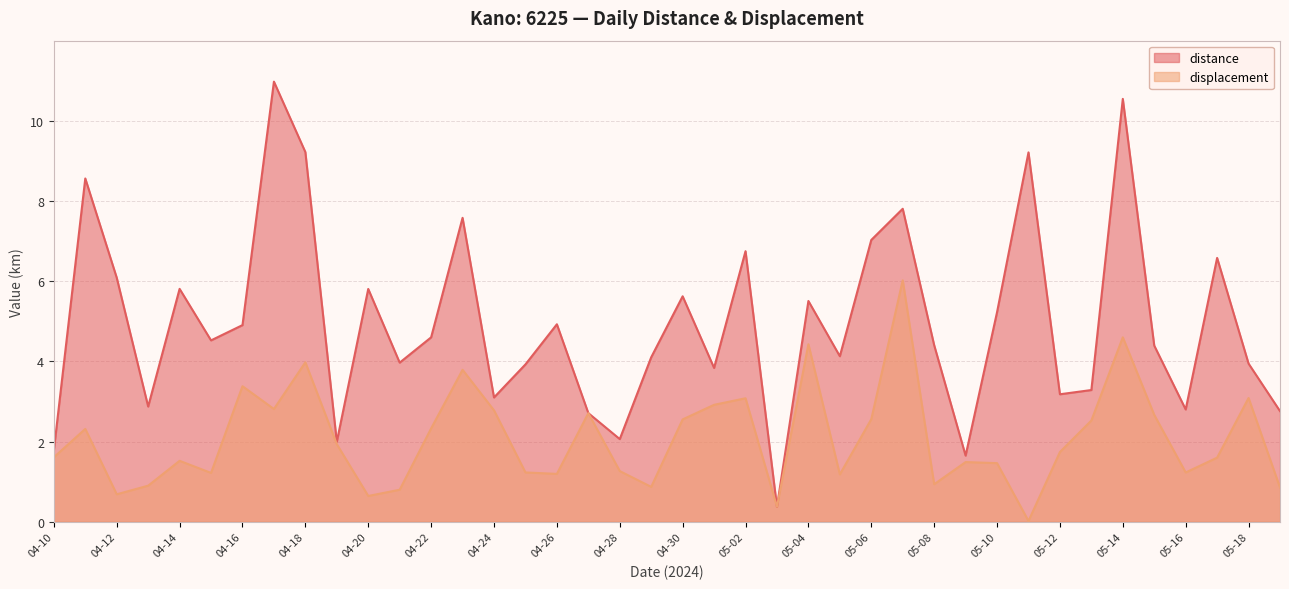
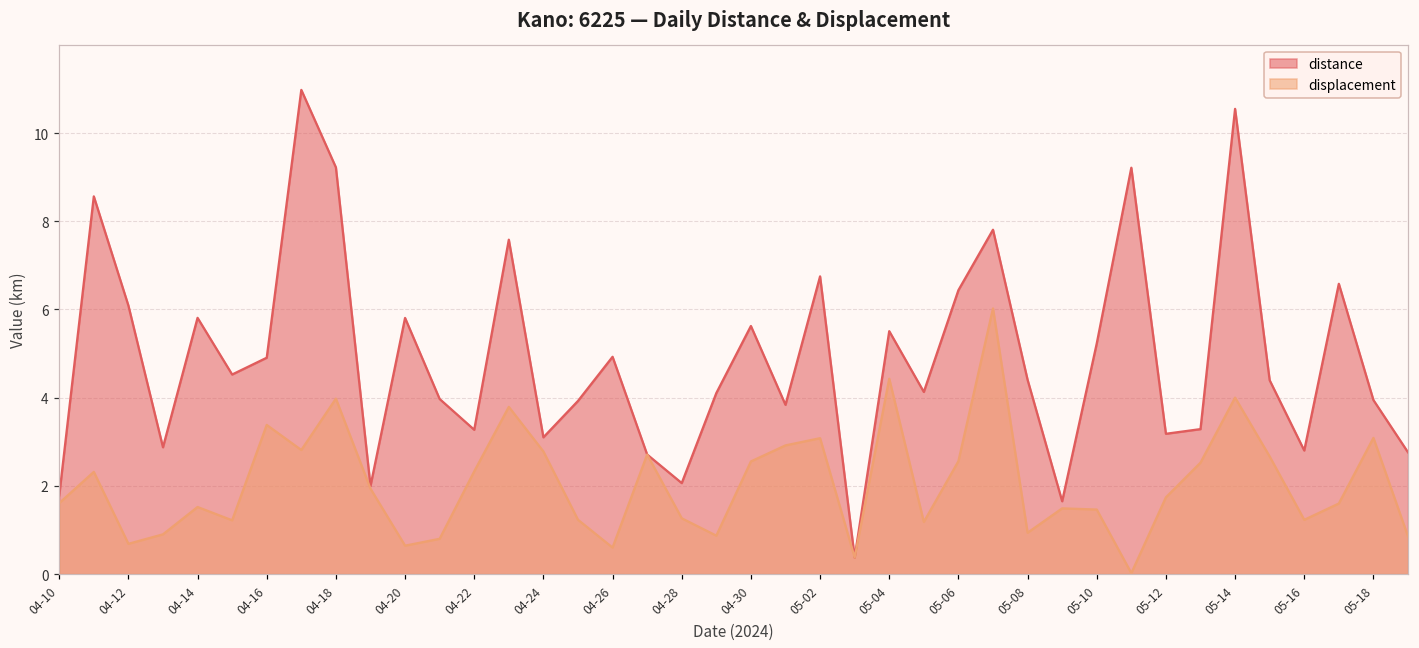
distance, 04-22: 4.6 -> 3.3
displacement, 04-26: 1.2 -> 0.6
distance, 05-06: 7.0 -> 6.4
displacement, 05-14: 4.6 -> 4.0
